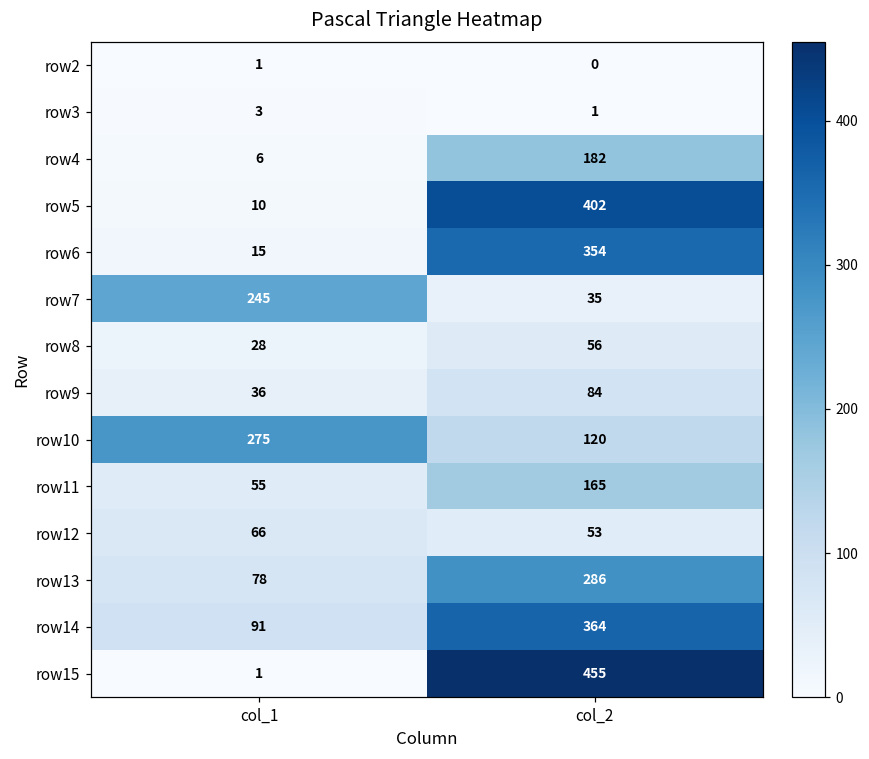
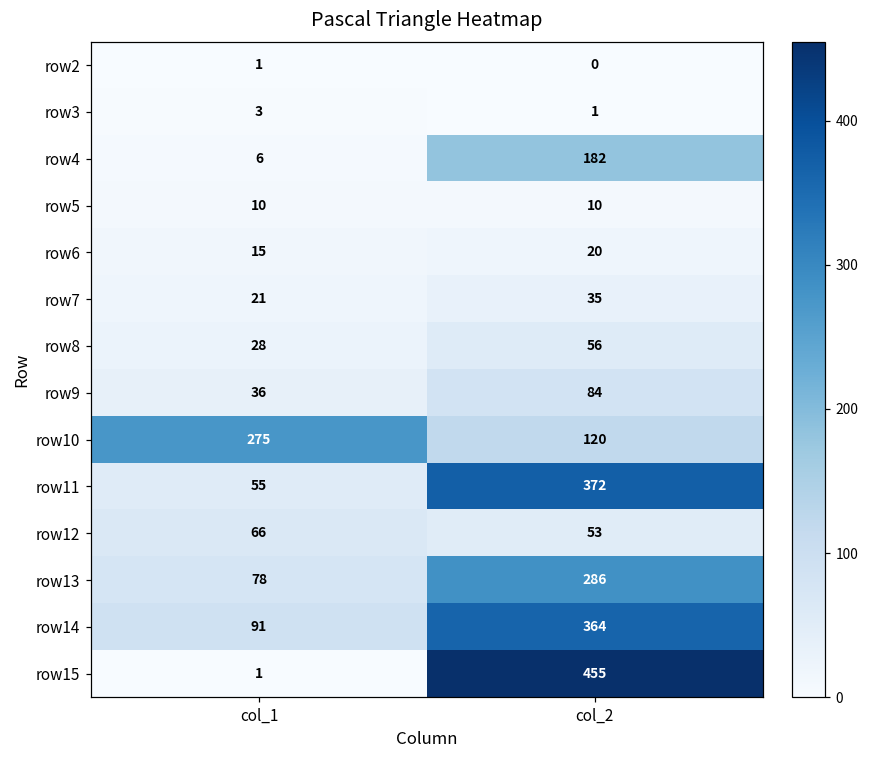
row5, col_2: 402 -> 10
row6, col_2: 354 -> 20
row7, col_1: 245 -> 21
row11, col_2: 165 -> 372
